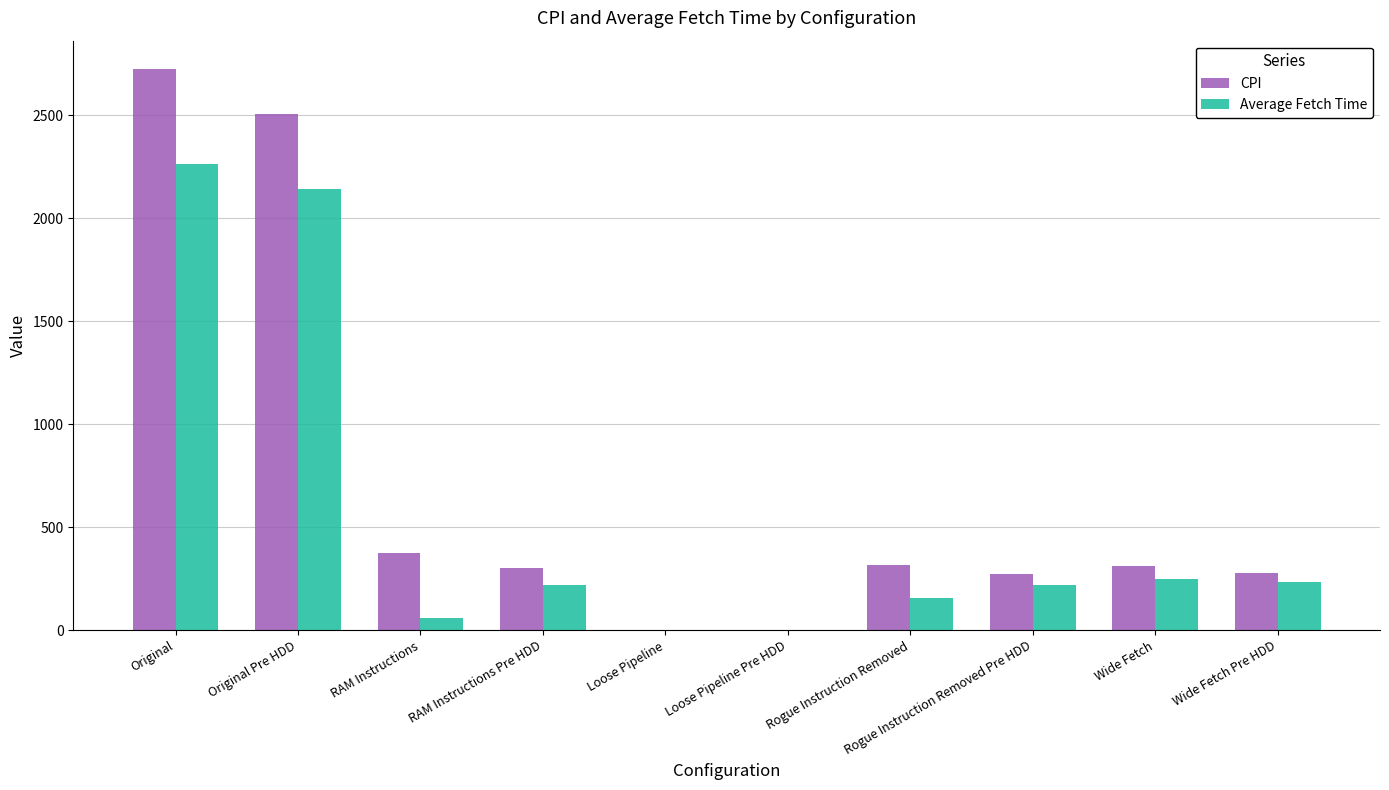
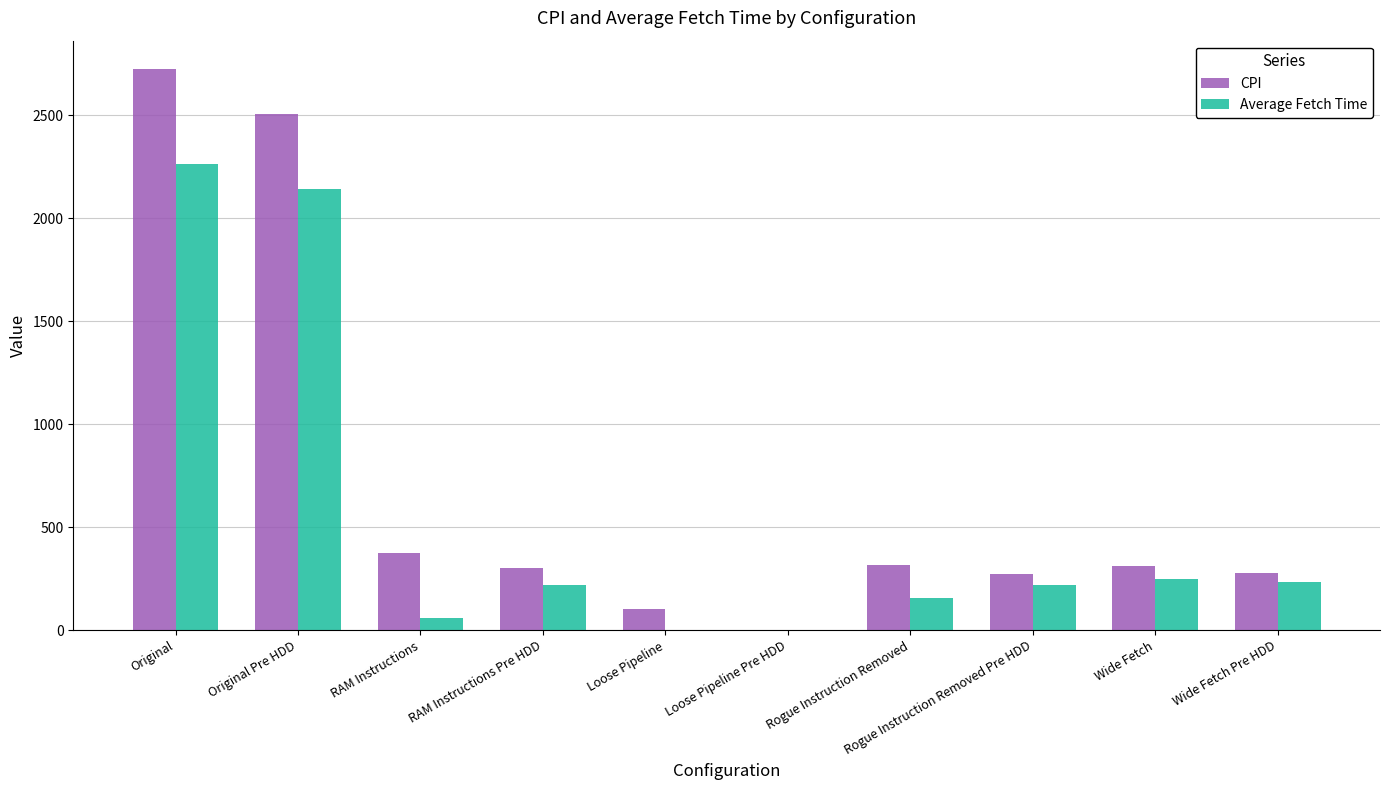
CPI, Loose Pipeline: 0 -> 100
